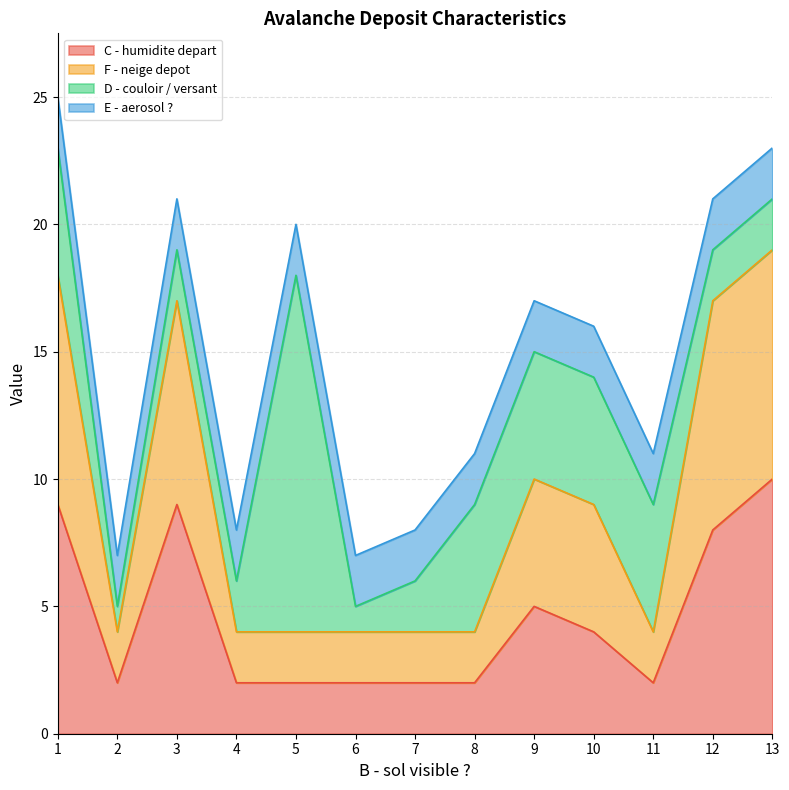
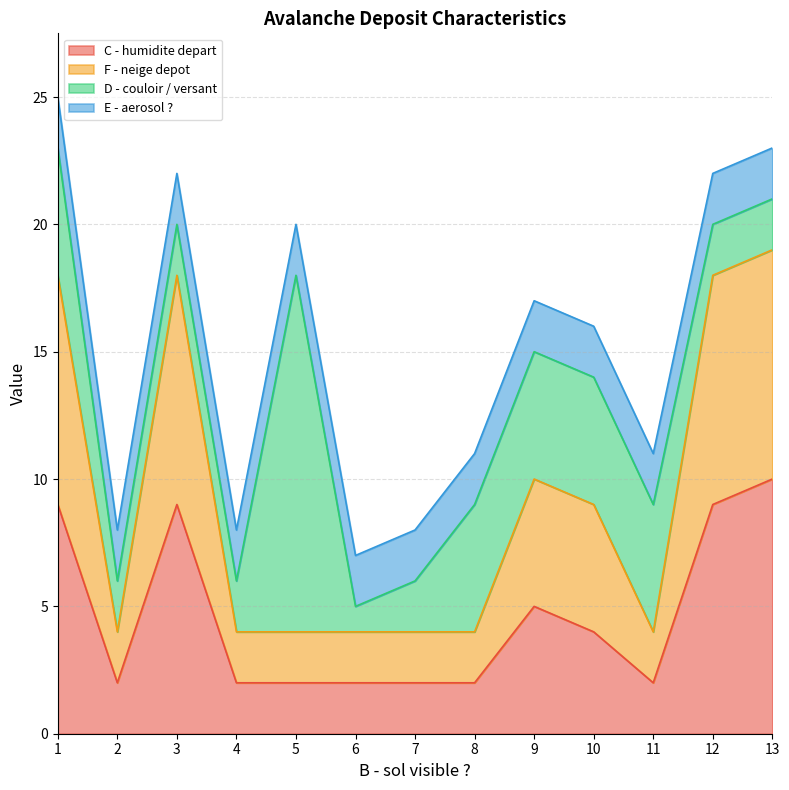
D - couloir / versant, 2: 1 -> 2
F - neige depot, 3: 8 -> 9
C - humidite depart, 12: 8 -> 9
